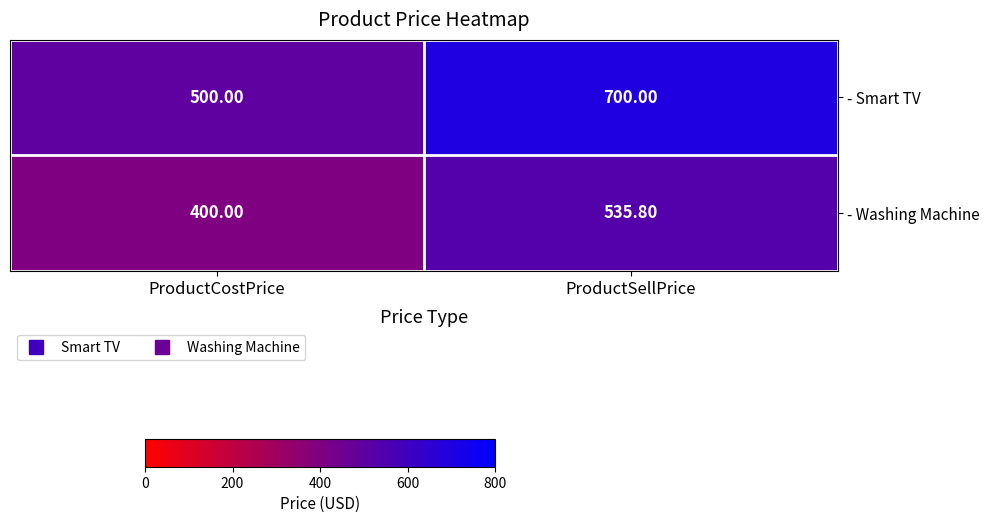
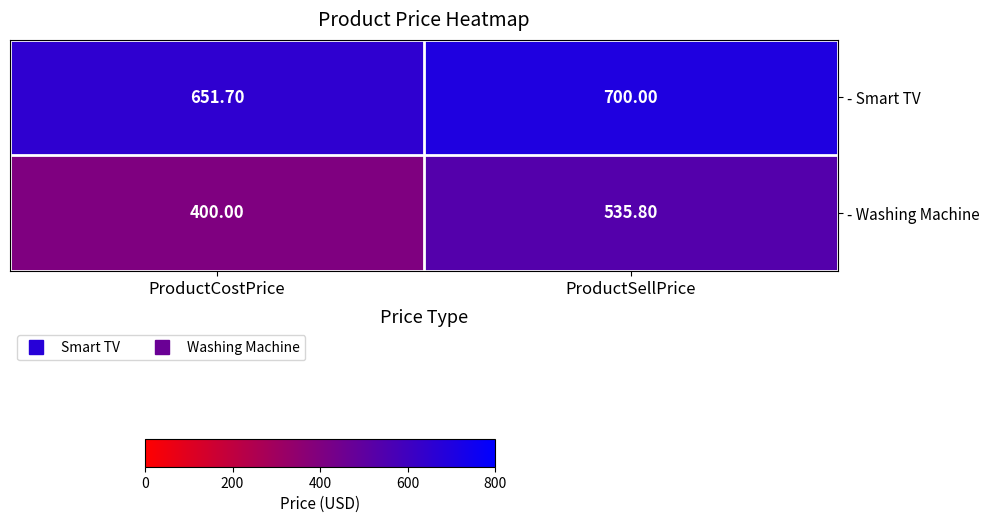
- Smart TV, ProductCostPrice: 500.00 -> 651.70
